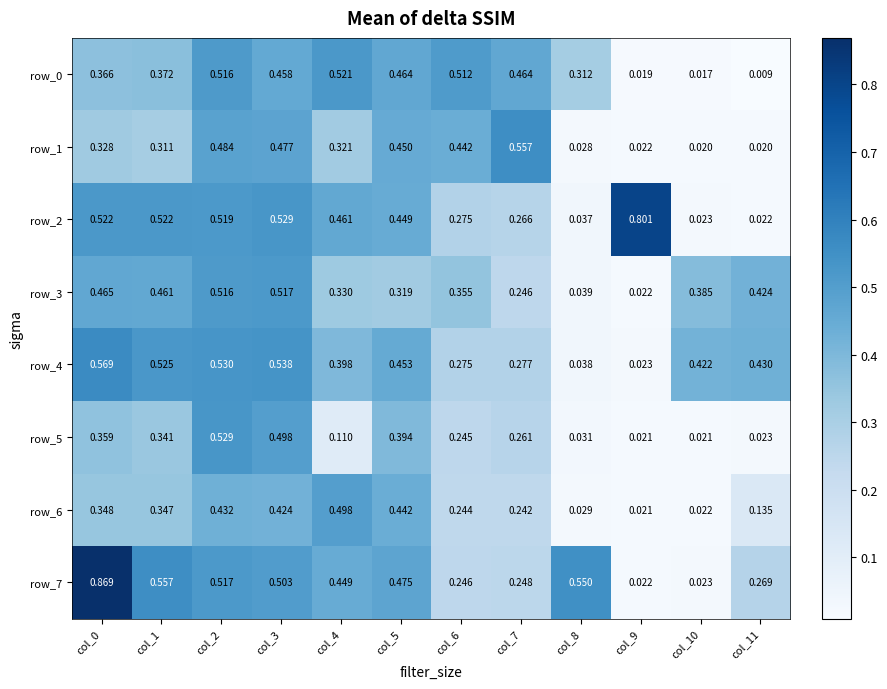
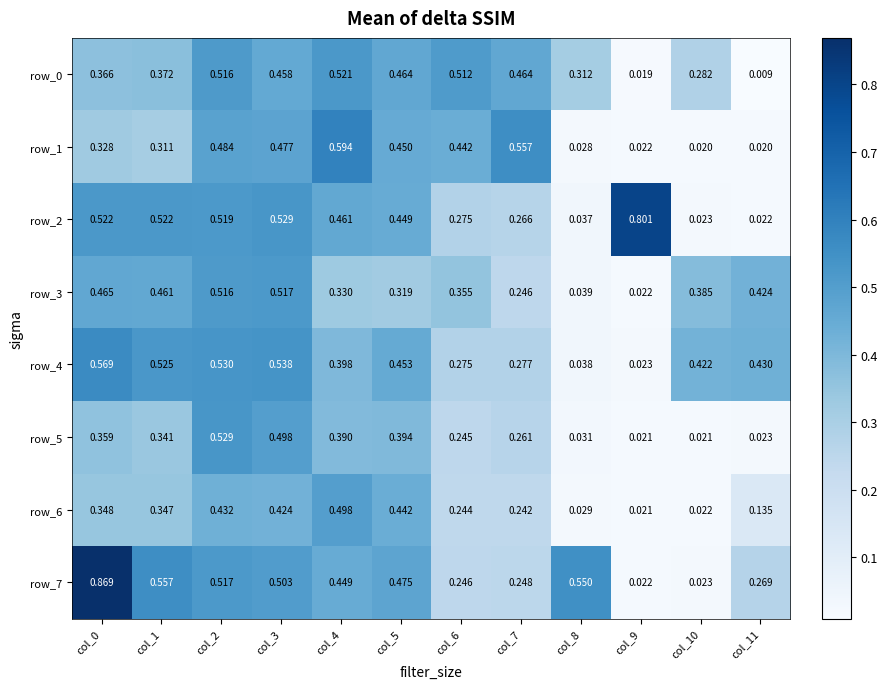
row_0, col_10: 0.017 -> 0.282
row_1, col_4: 0.321 -> 0.594
row_5, col_4: 0.110 -> 0.390
